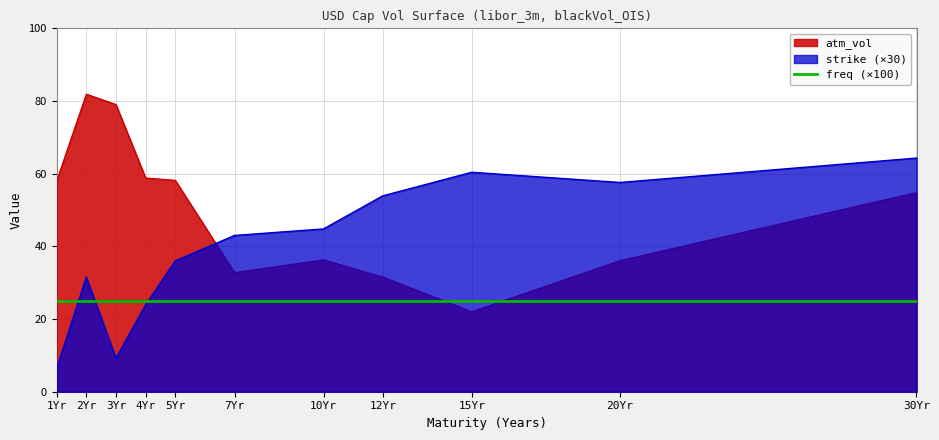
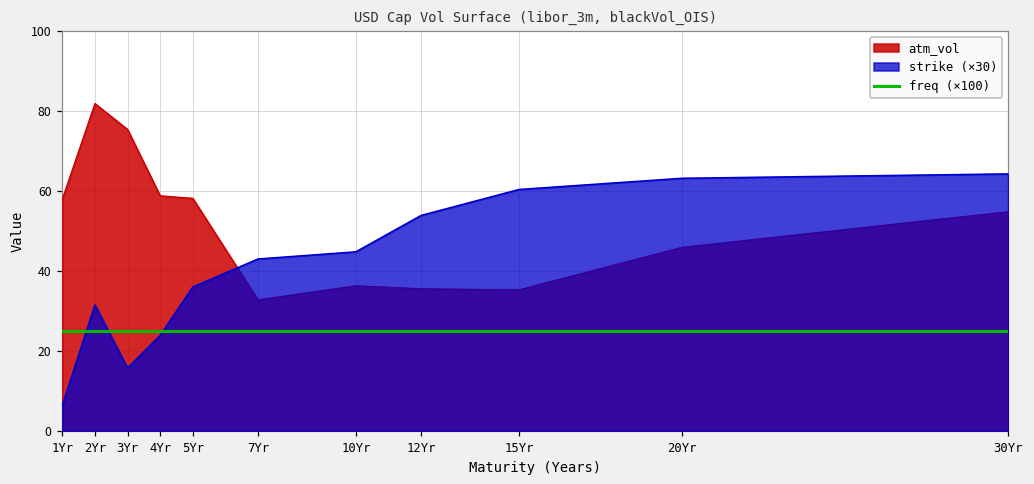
atm_vol, 3Yr: 79 -> 75
strike (×30), 3Yr: 9 -> 16
atm_vol, 12Yr: 32 -> 36
atm_vol, 15Yr: 22 -> 35
atm_vol, 20Yr: 36 -> 46
strike (×30), 20Yr: 58 -> 63
